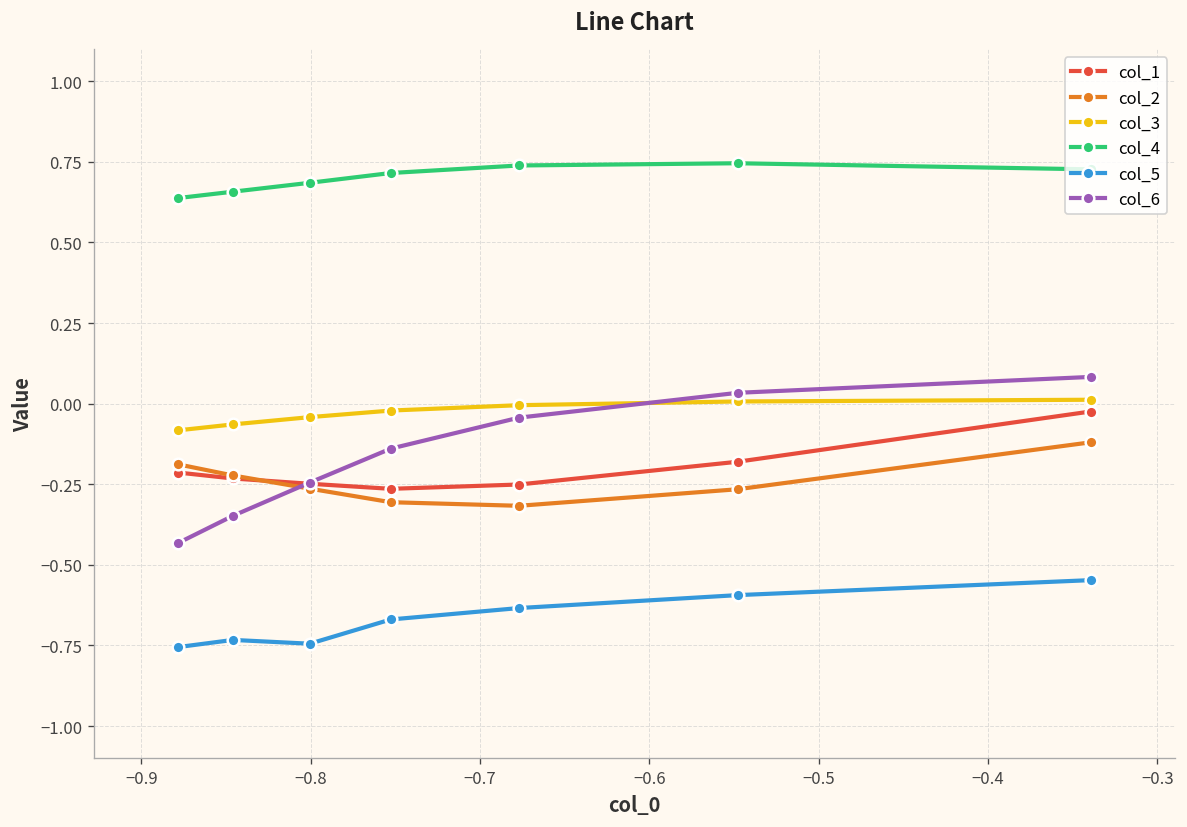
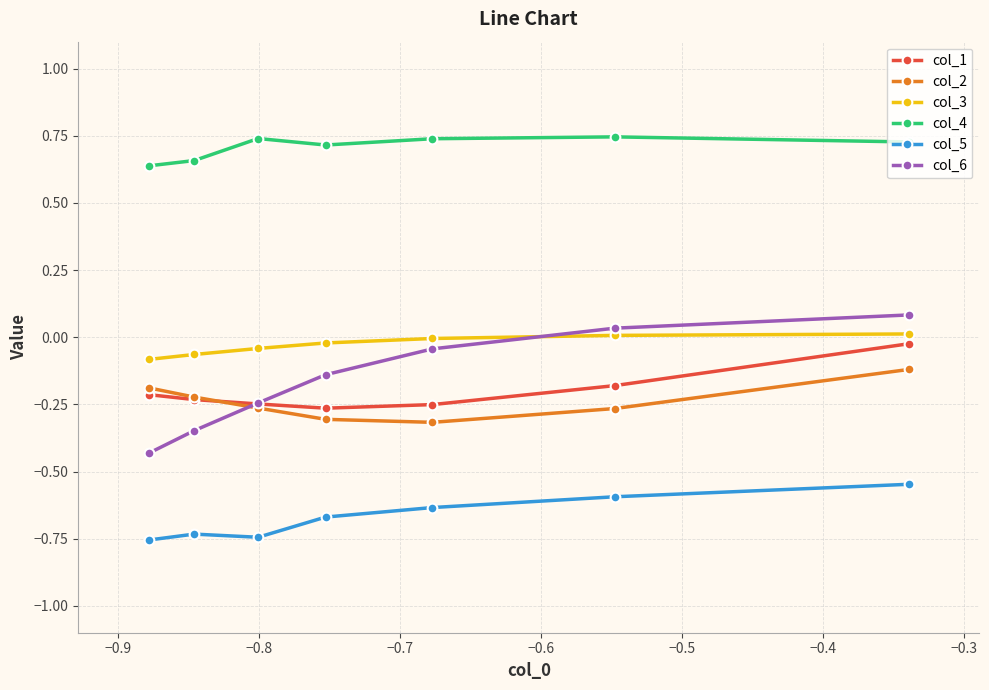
col_4, −0.8: 0.69 -> 0.74
